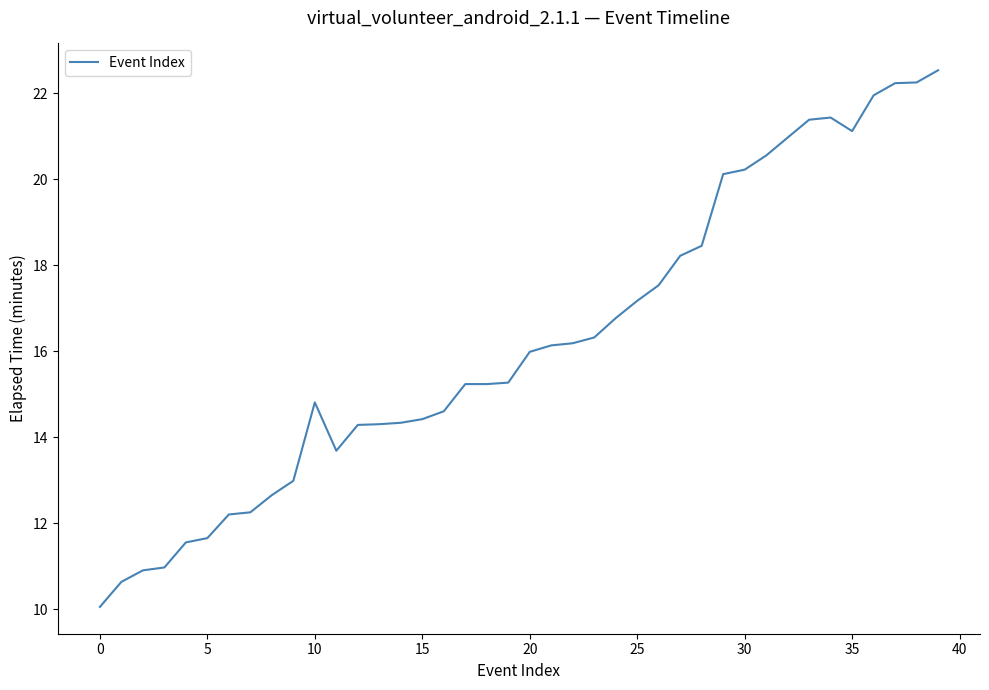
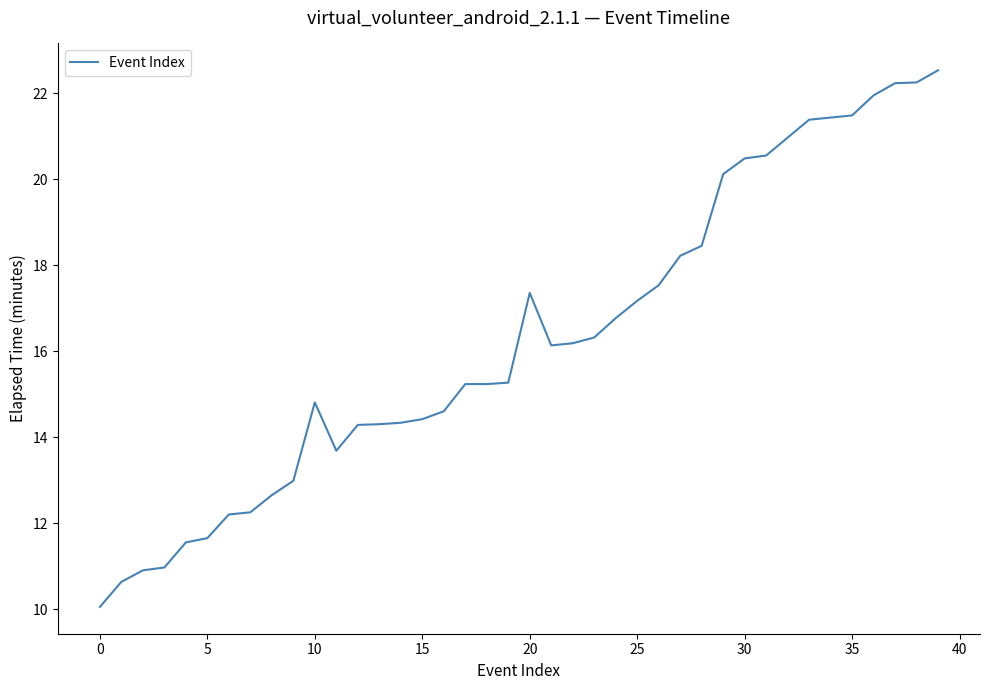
20: 16.0 -> 17.4
30: 20.2 -> 20.5
35: 21.1 -> 21.5
